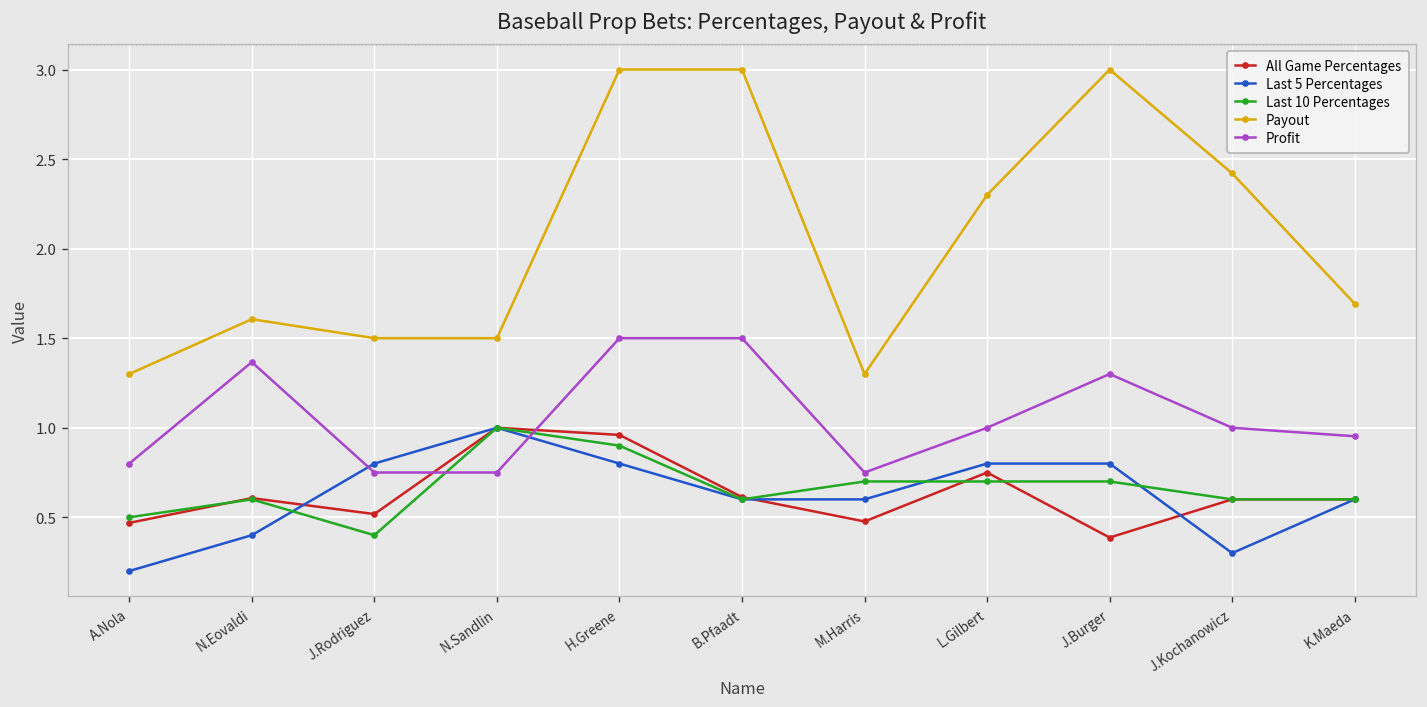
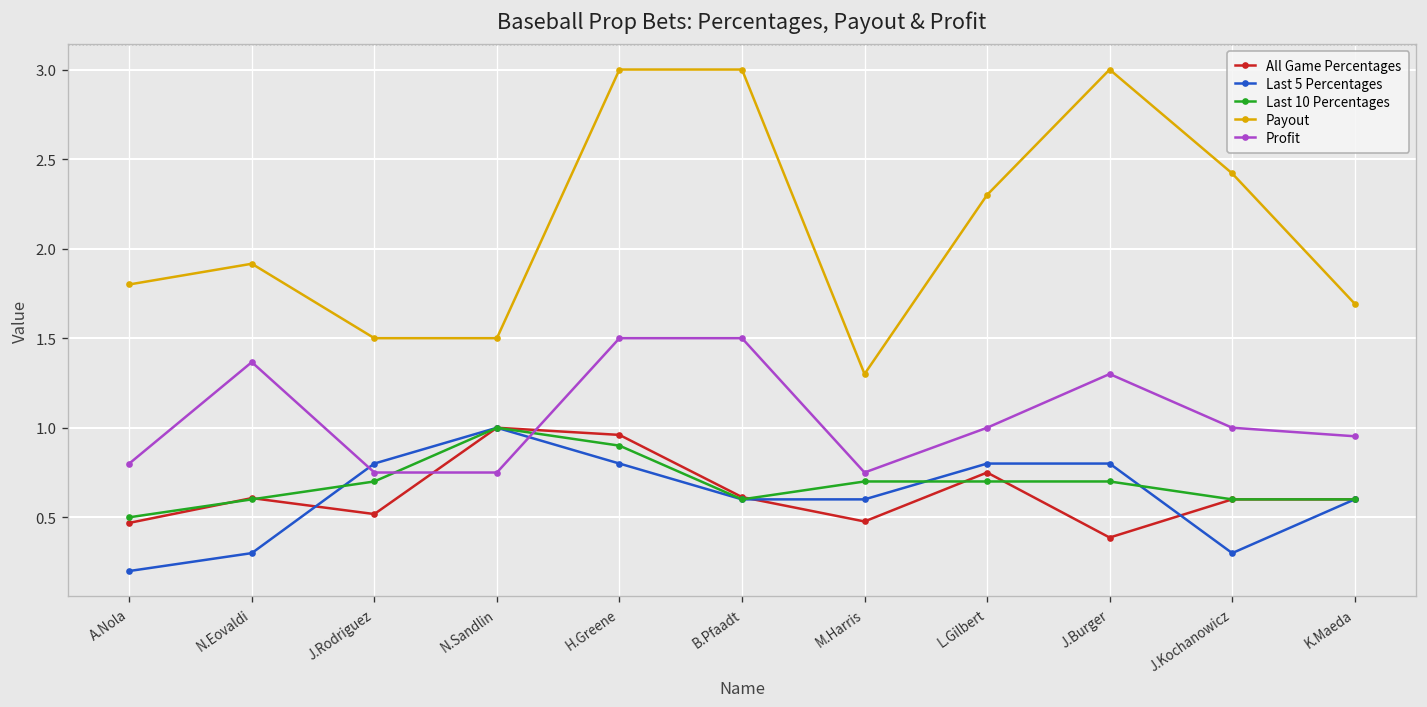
Payout, A.Nola: 1.3 -> 1.8
Last 5 Percentages, N.Eovaldi: 0.4 -> 0.3
Payout, N.Eovaldi: 1.61 -> 1.92
Last 10 Percentages, J.Rodriguez: 0.4 -> 0.7
